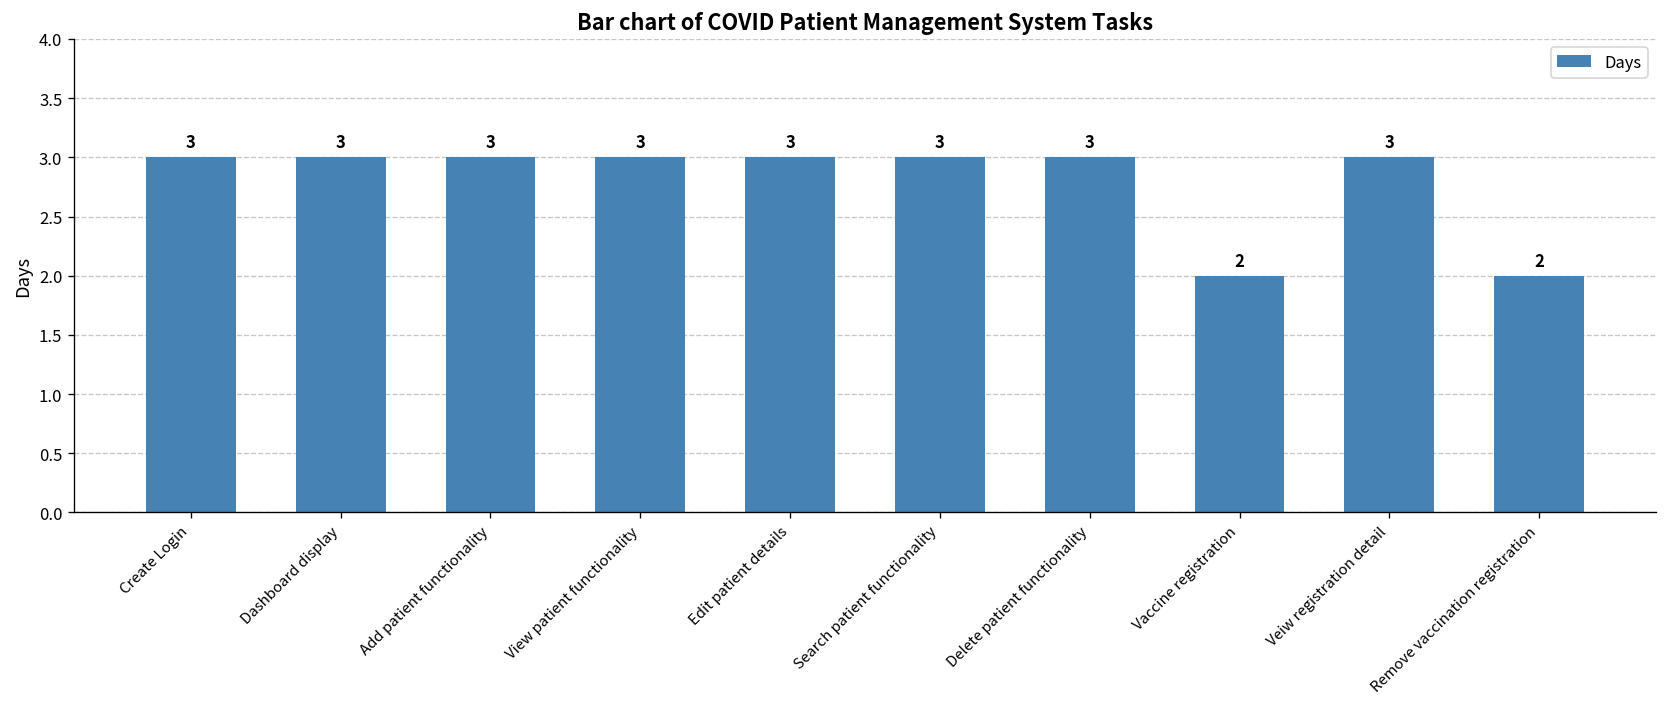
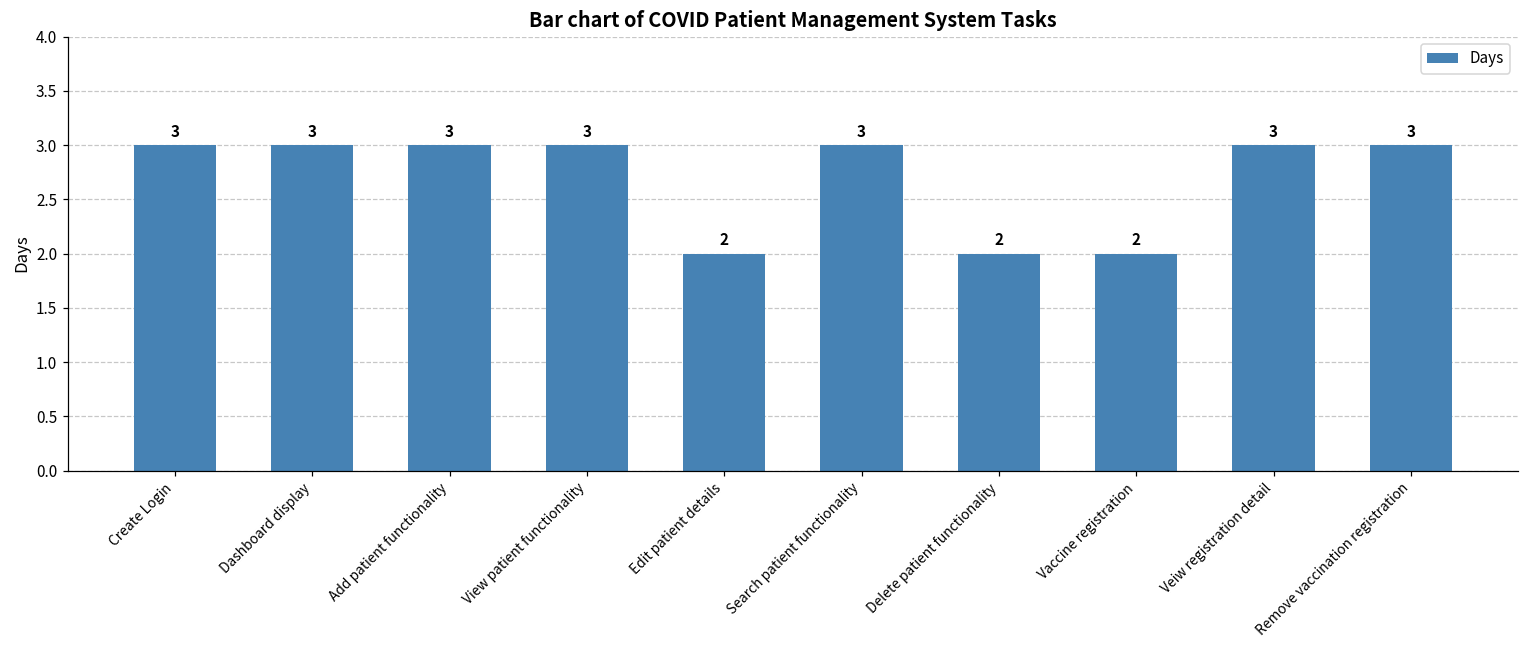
Edit patient details: 3 -> 2
Delete patient functionality: 3 -> 2
Remove vaccination registration: 2 -> 3
